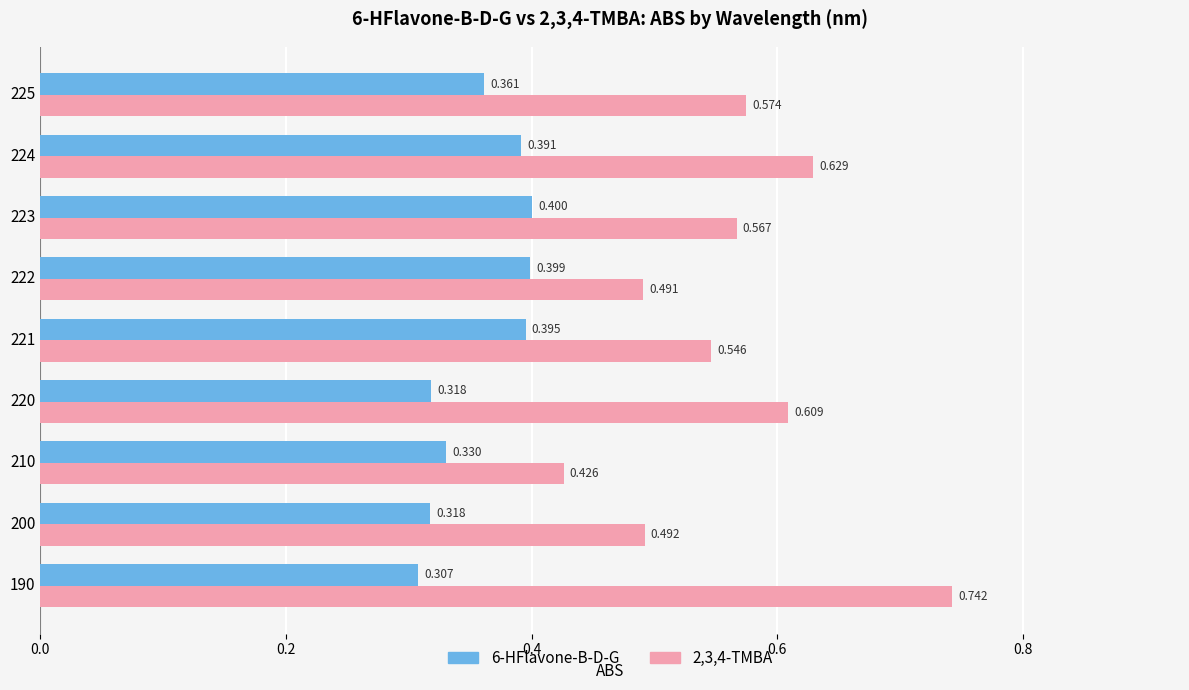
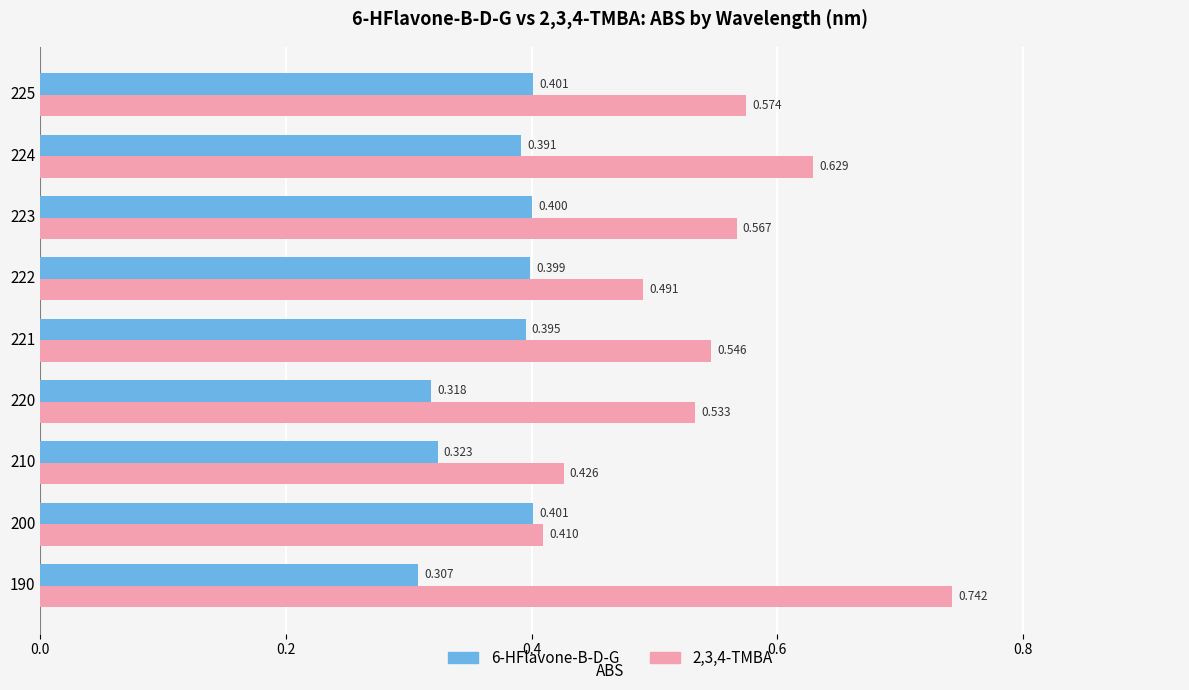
6-HFlavone-B-D-G, 225: 0.361 -> 0.401
2,3,4-TMBA, 220: 0.609 -> 0.533
6-HFlavone-B-D-G, 210: 0.330 -> 0.323
6-HFlavone-B-D-G, 200: 0.318 -> 0.401
2,3,4-TMBA, 200: 0.492 -> 0.410
